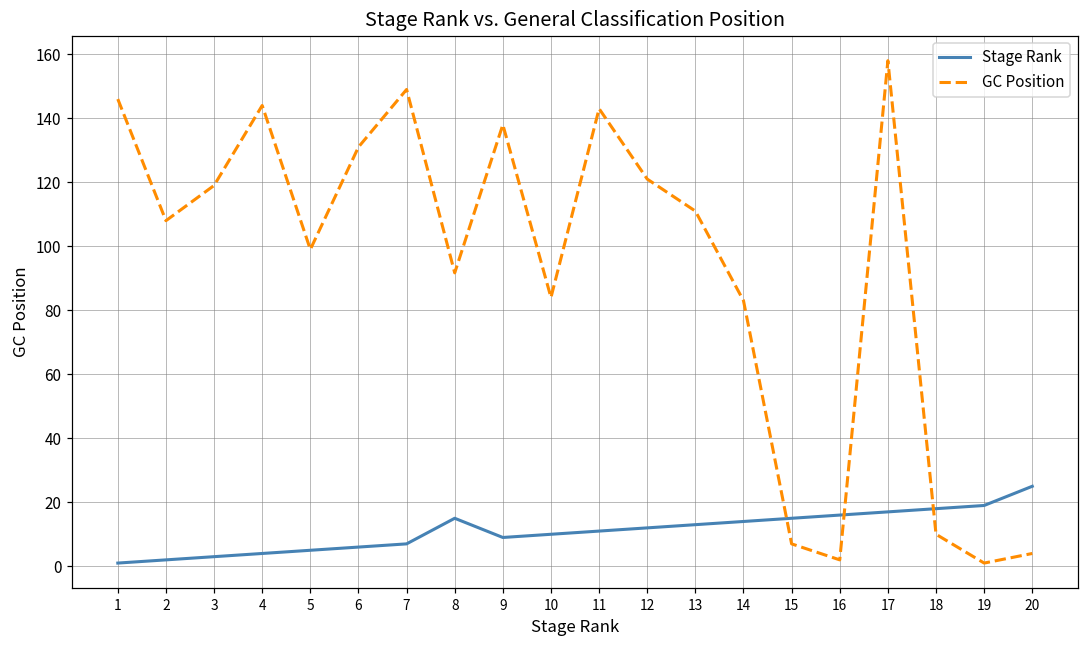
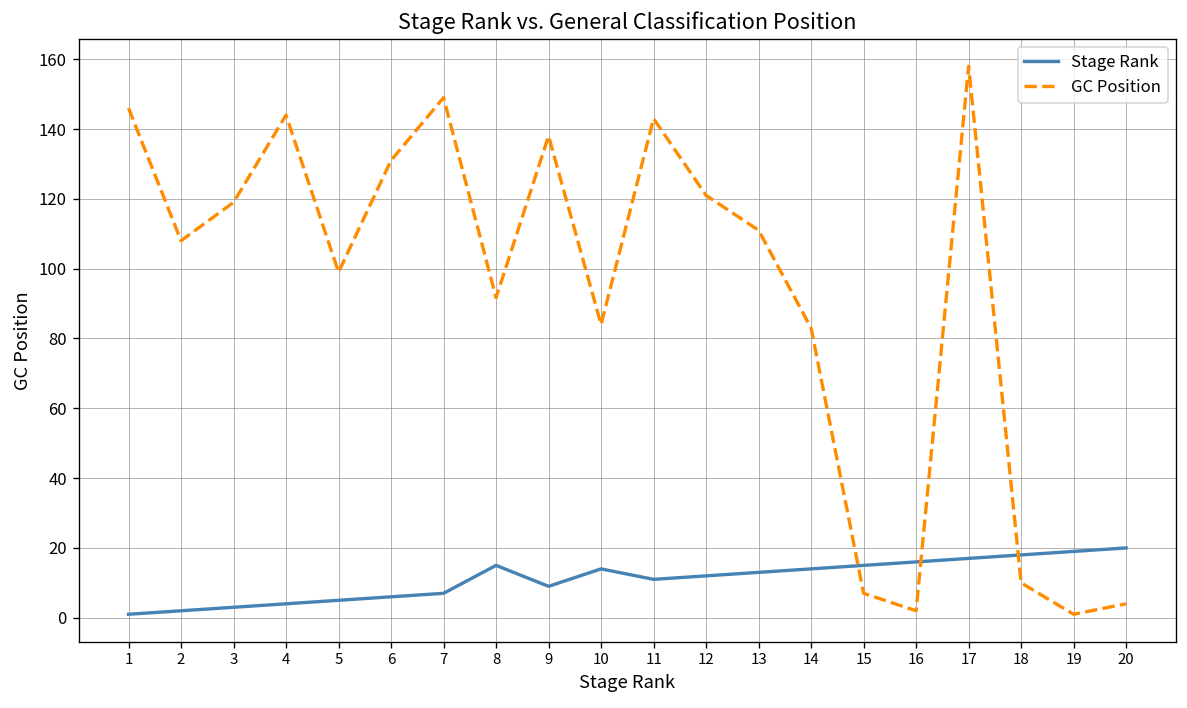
Stage Rank, 10: 10 -> 14
Stage Rank, 20: 25 -> 20
